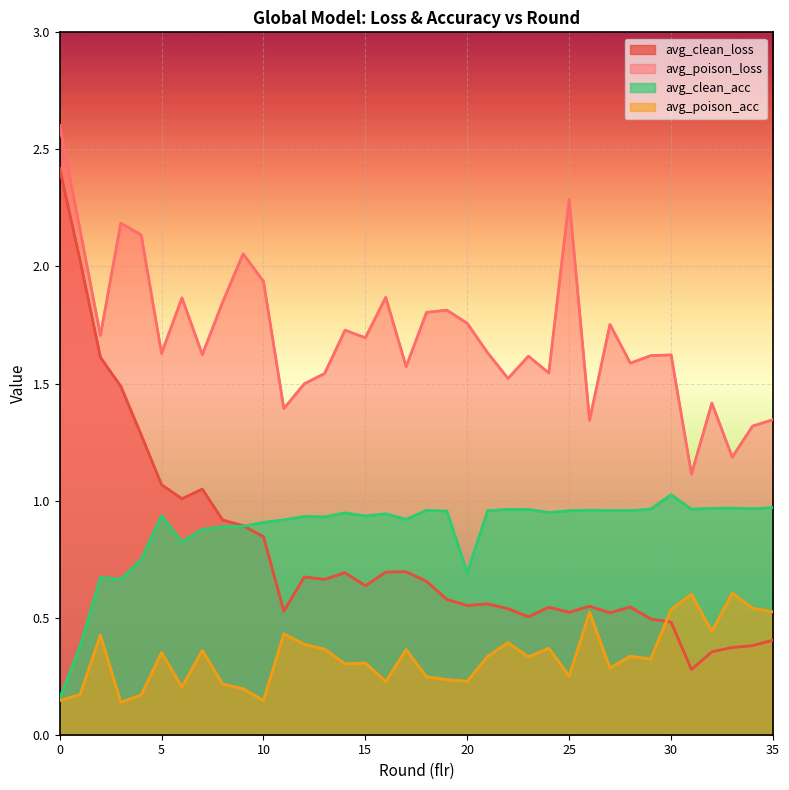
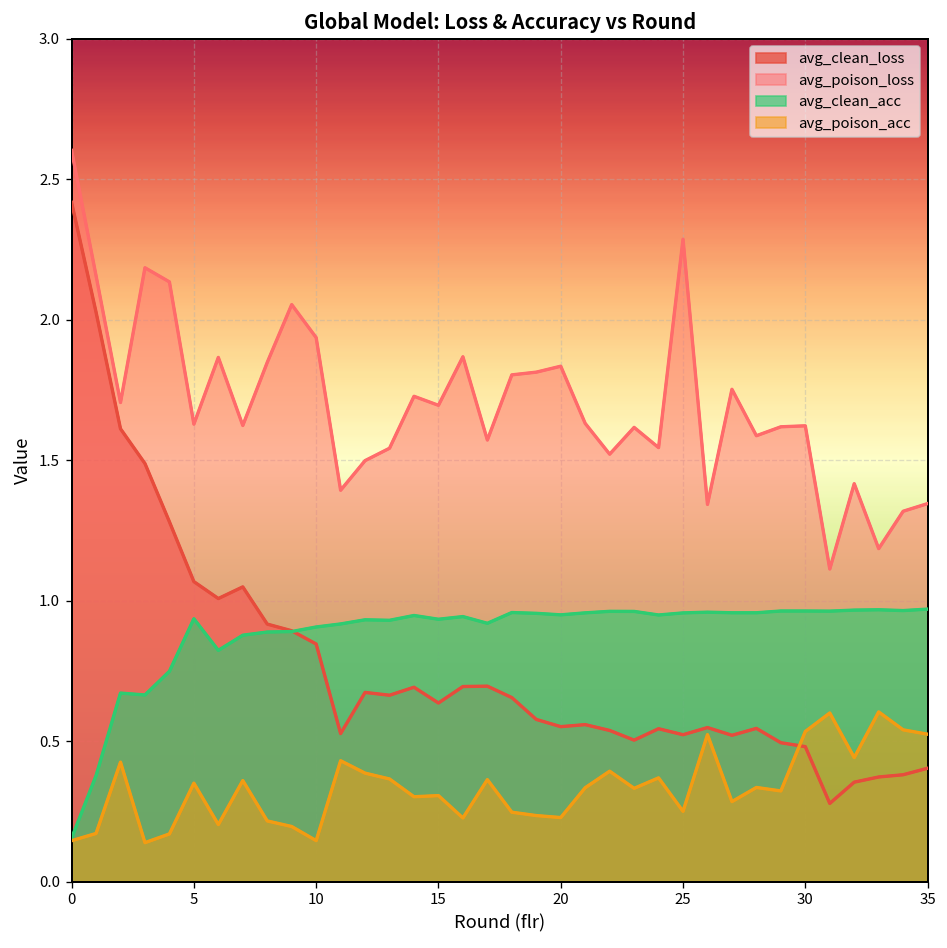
avg_poison_loss, 20: 1.76 -> 1.83
avg_clean_acc, 20: 0.69 -> 0.95
avg_clean_acc, 30: 1.03 -> 0.96
